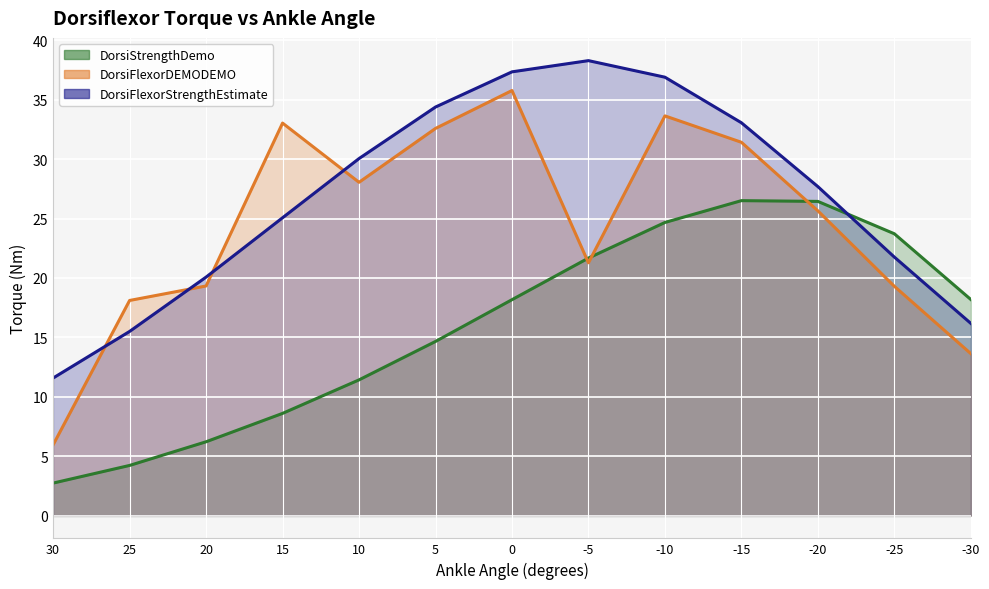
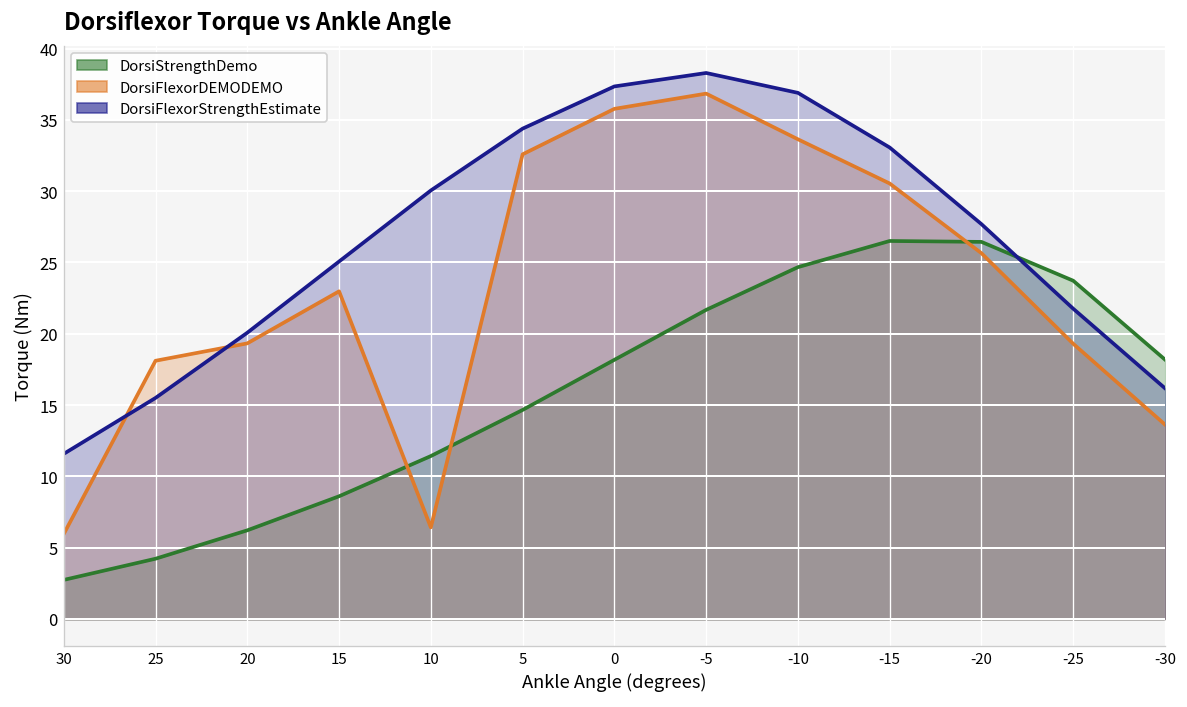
DorsiFlexorDEMODEMO, 15: 33.0 -> 23.0
DorsiFlexorDEMODEMO, 10: 28.1 -> 6.4
DorsiFlexorDEMODEMO, -5: 21.3 -> 36.8
DorsiFlexorDEMODEMO, -15: 31.4 -> 30.5
